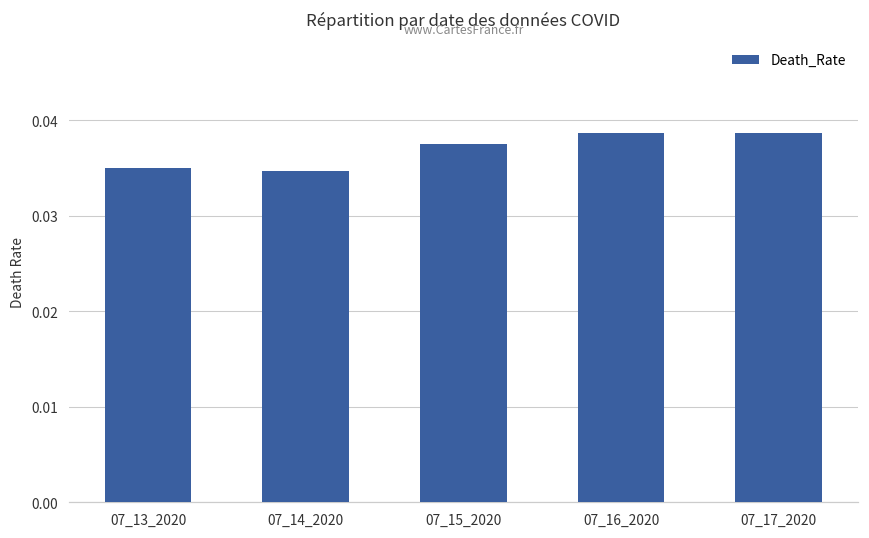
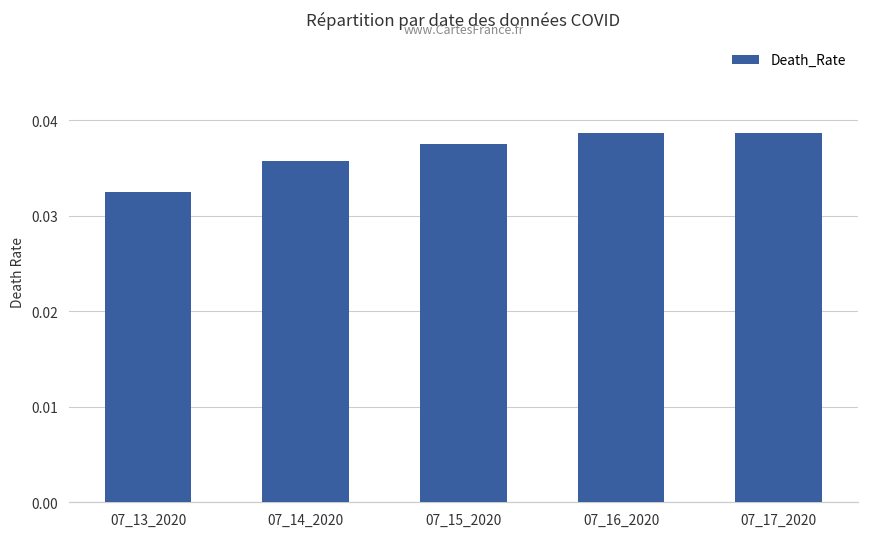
07_13_2020: 0.035 -> 0.032
07_14_2020: 0.035 -> 0.036
